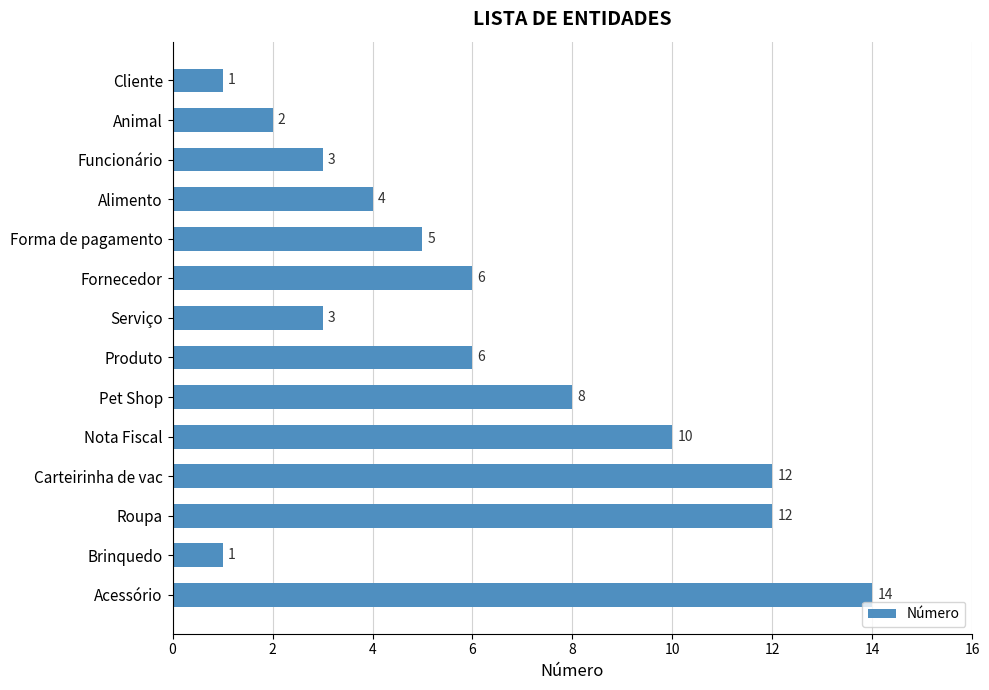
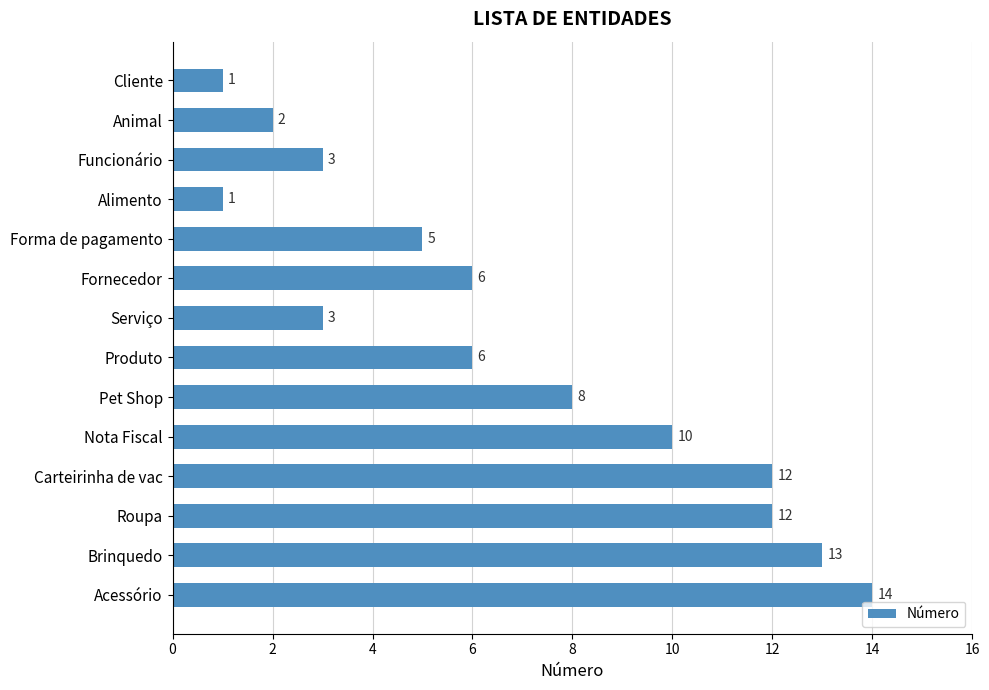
Alimento: 4 -> 1
Brinquedo: 1 -> 13
